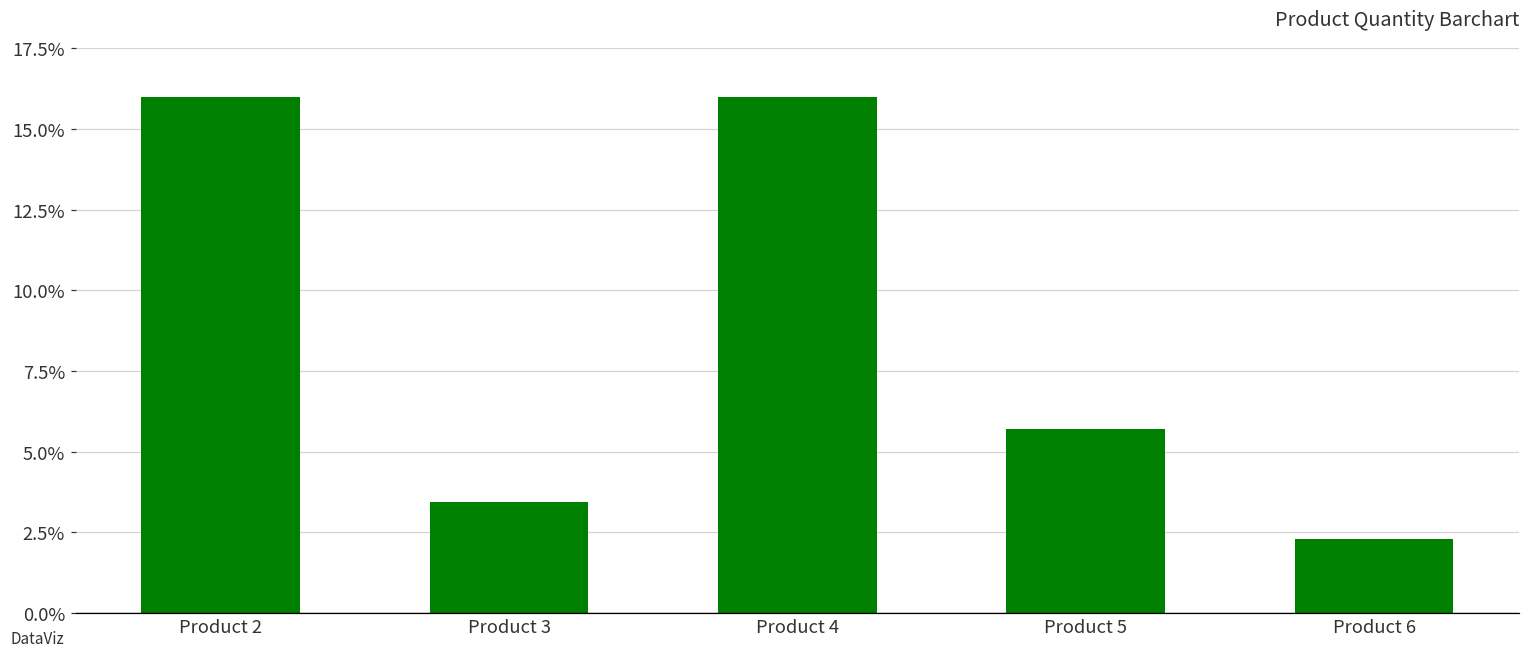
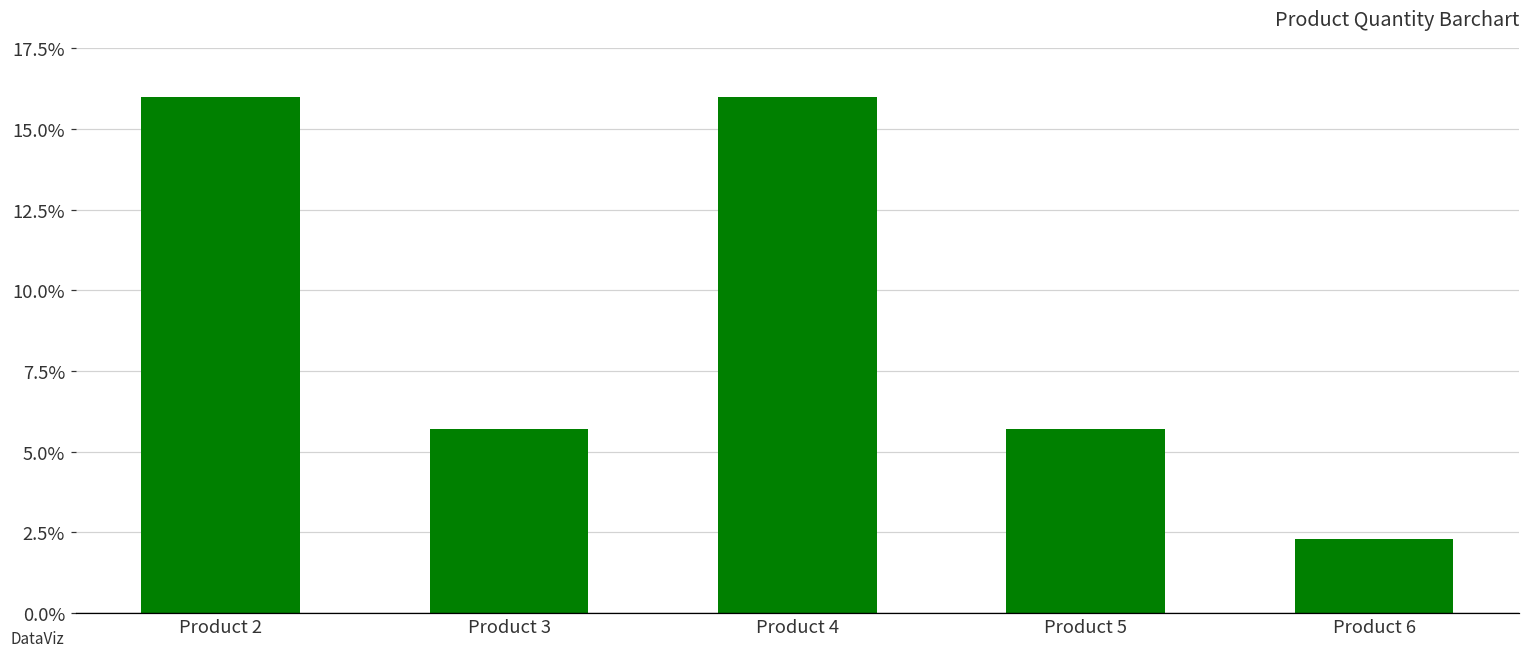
Product 3: 3.4% -> 5.7%
